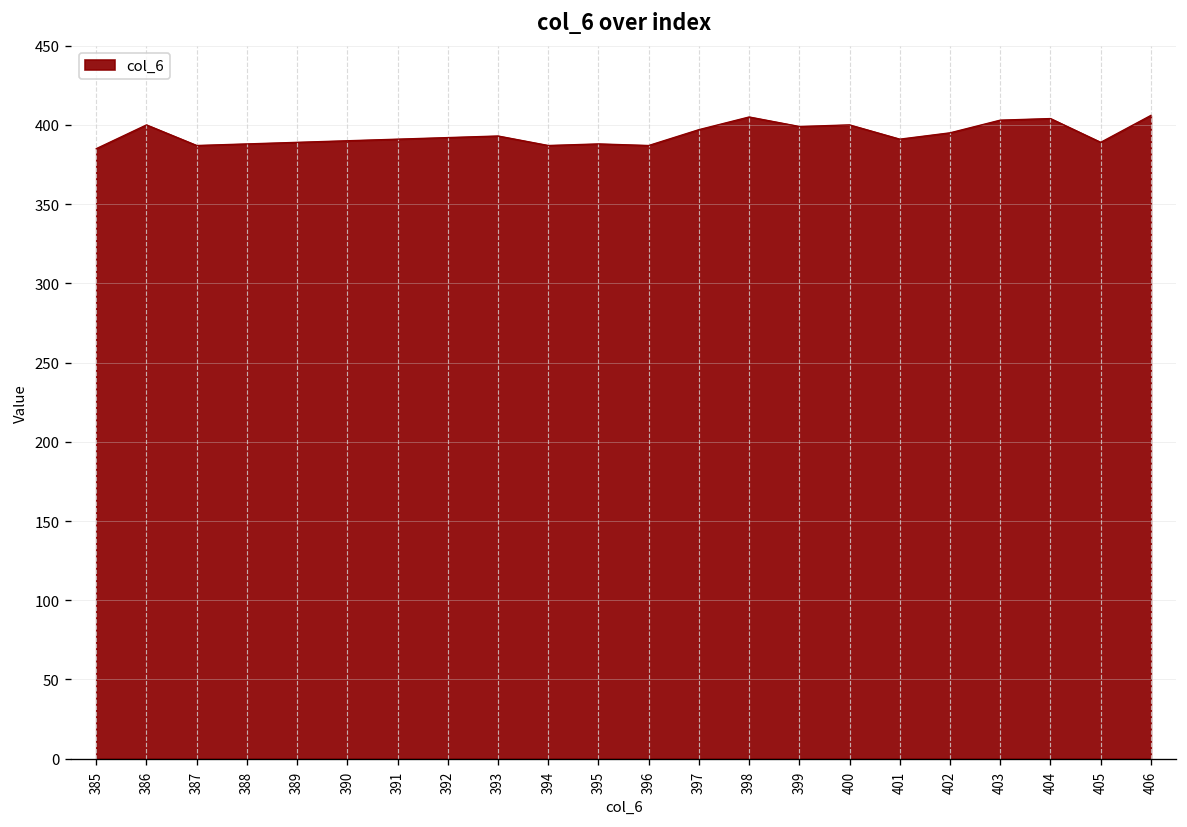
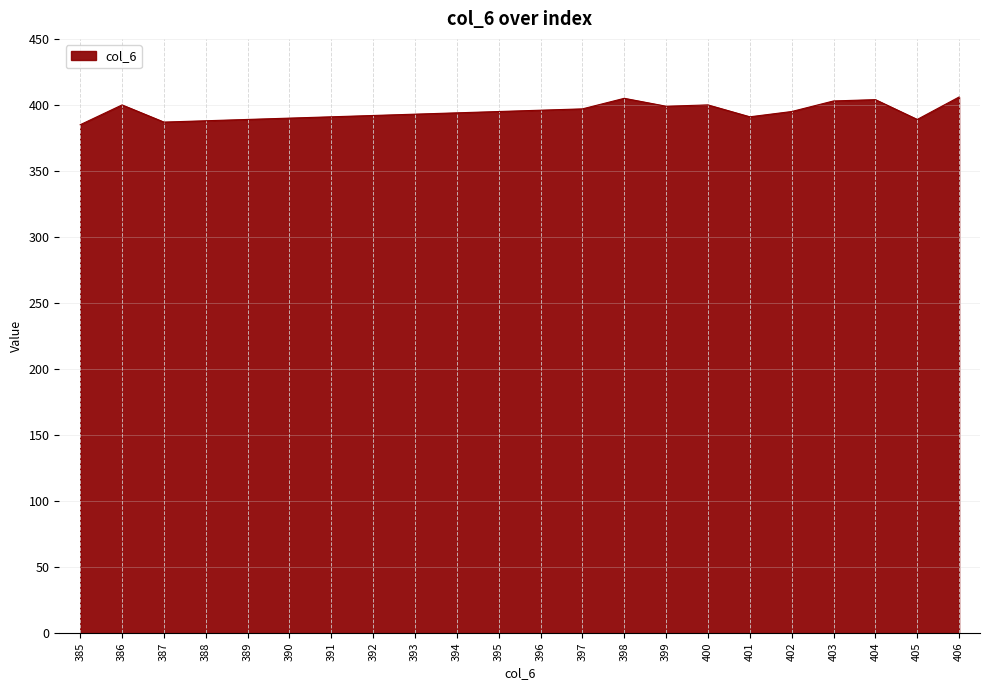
394: 387 -> 394
395: 388 -> 395
396: 387 -> 396
